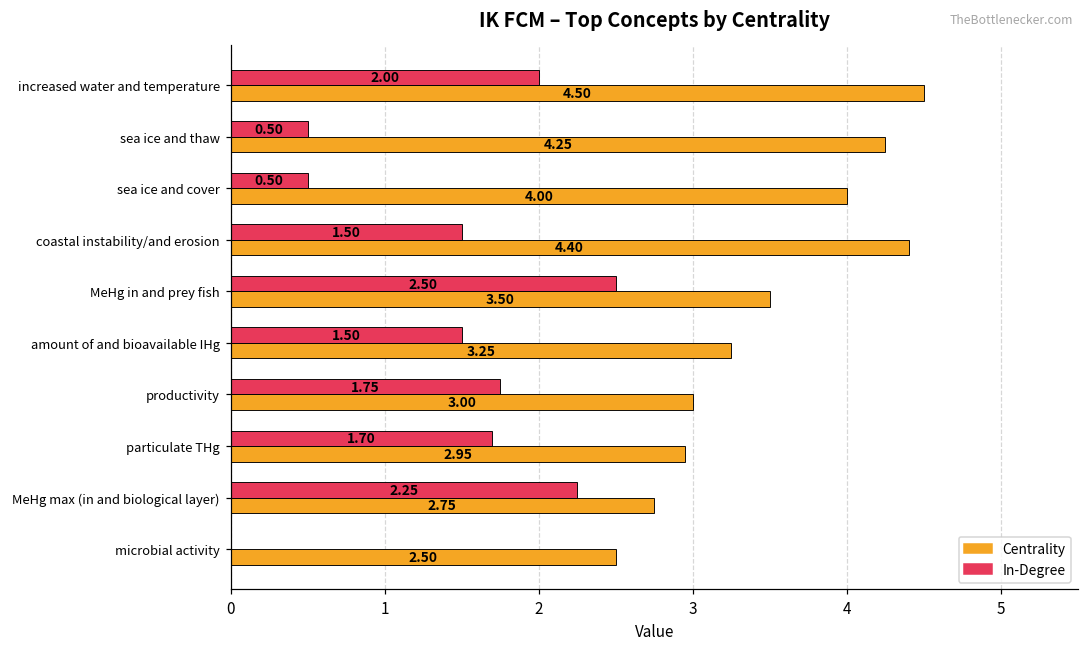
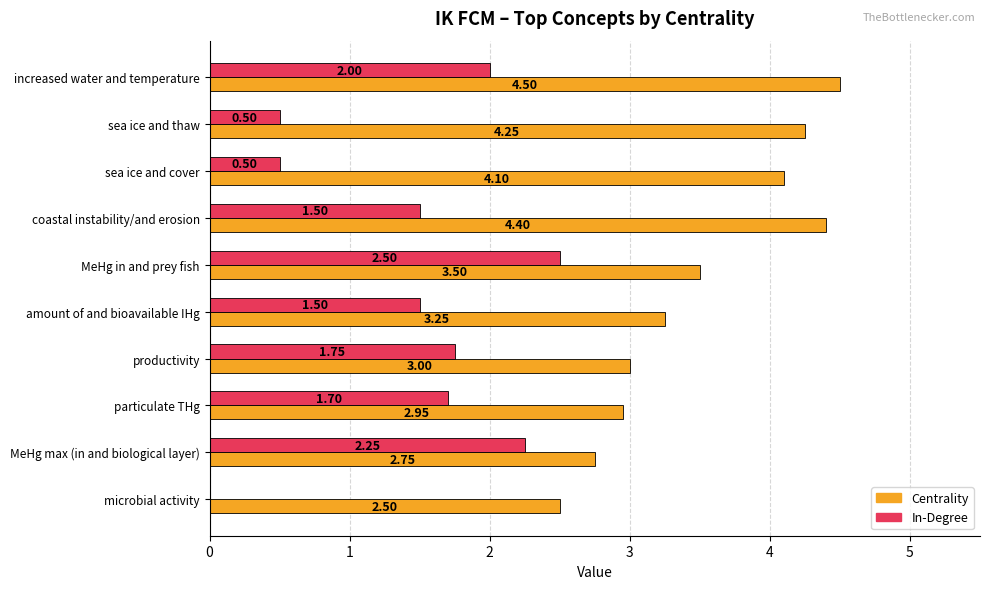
Centrality, sea ice and cover: 4.00 -> 4.10
